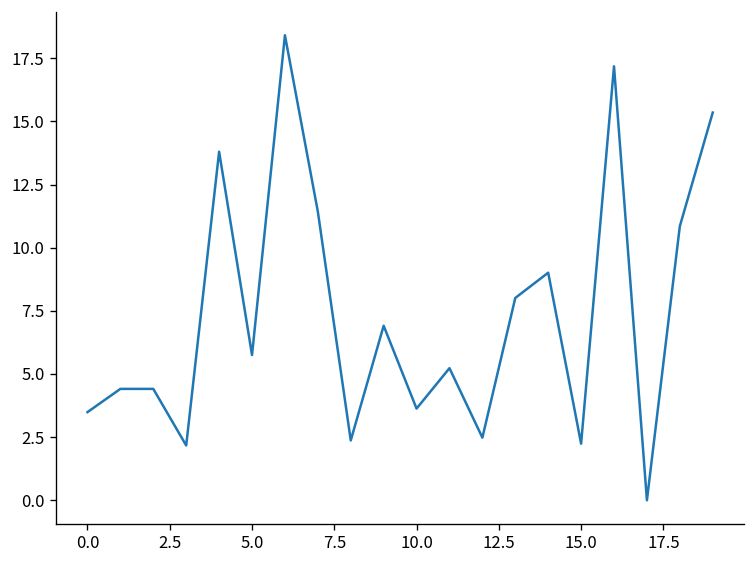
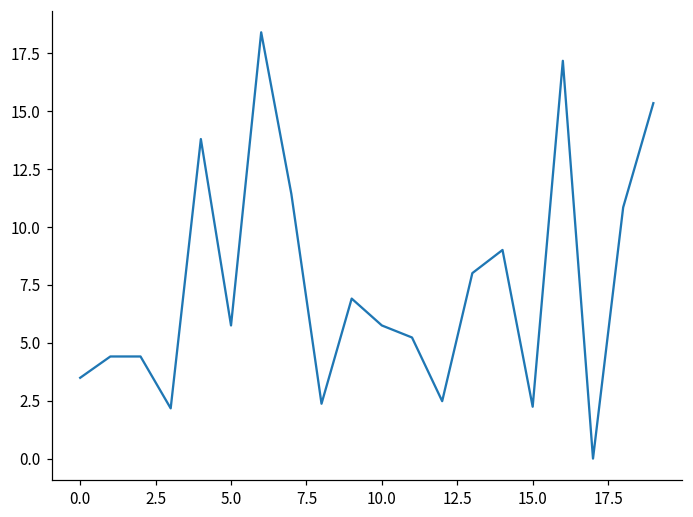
10.0: 3.6 -> 5.8
